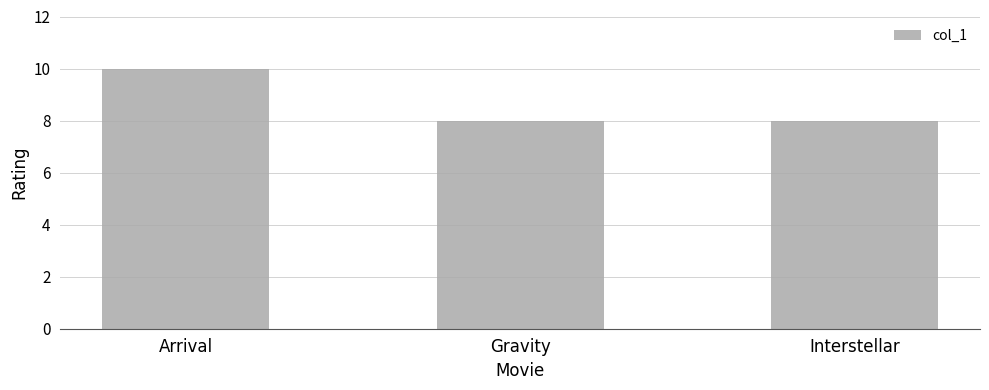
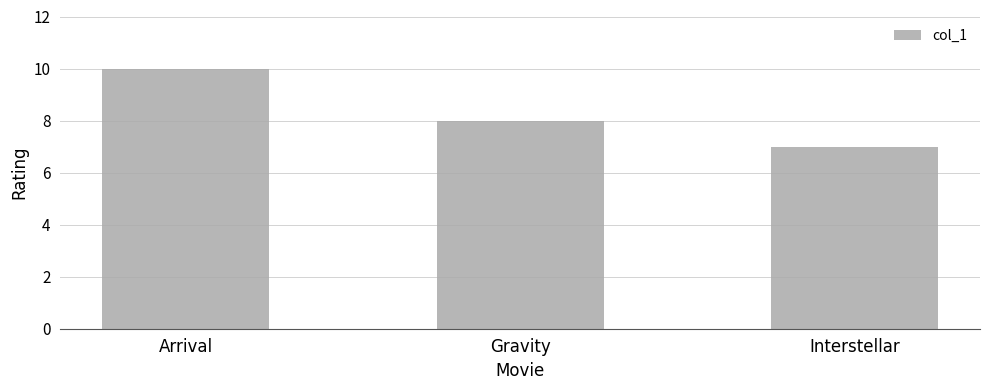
Interstellar: 8 -> 7
